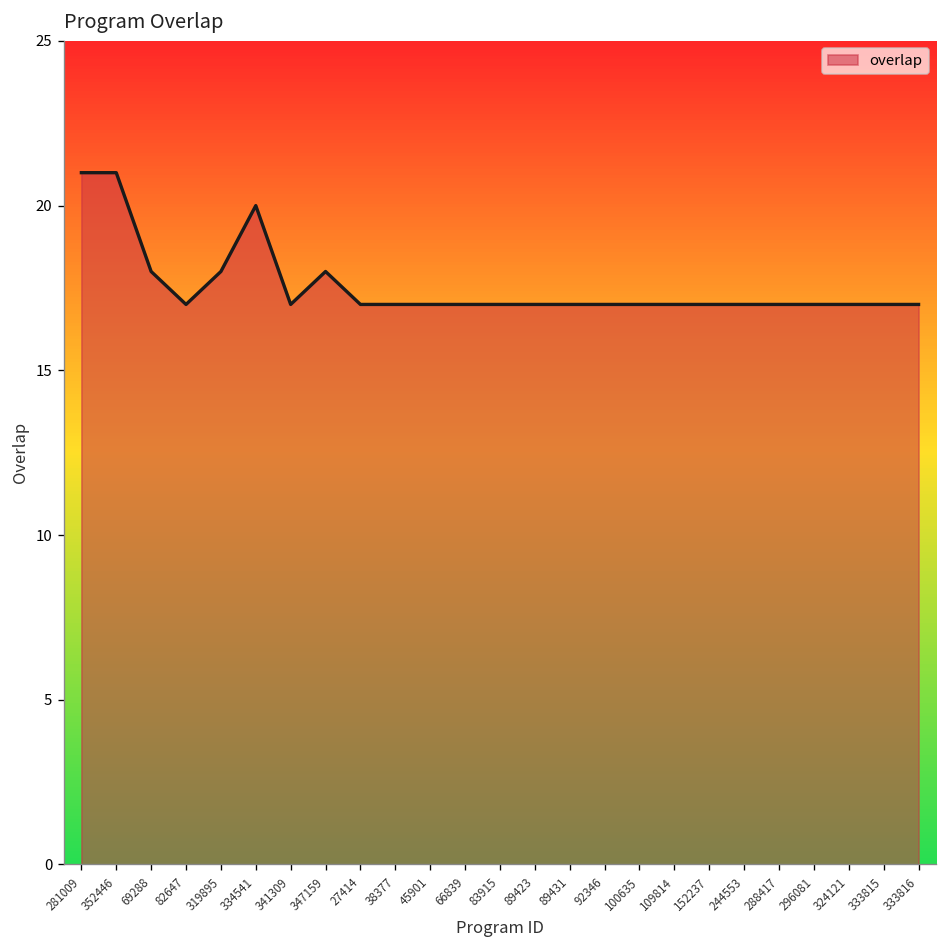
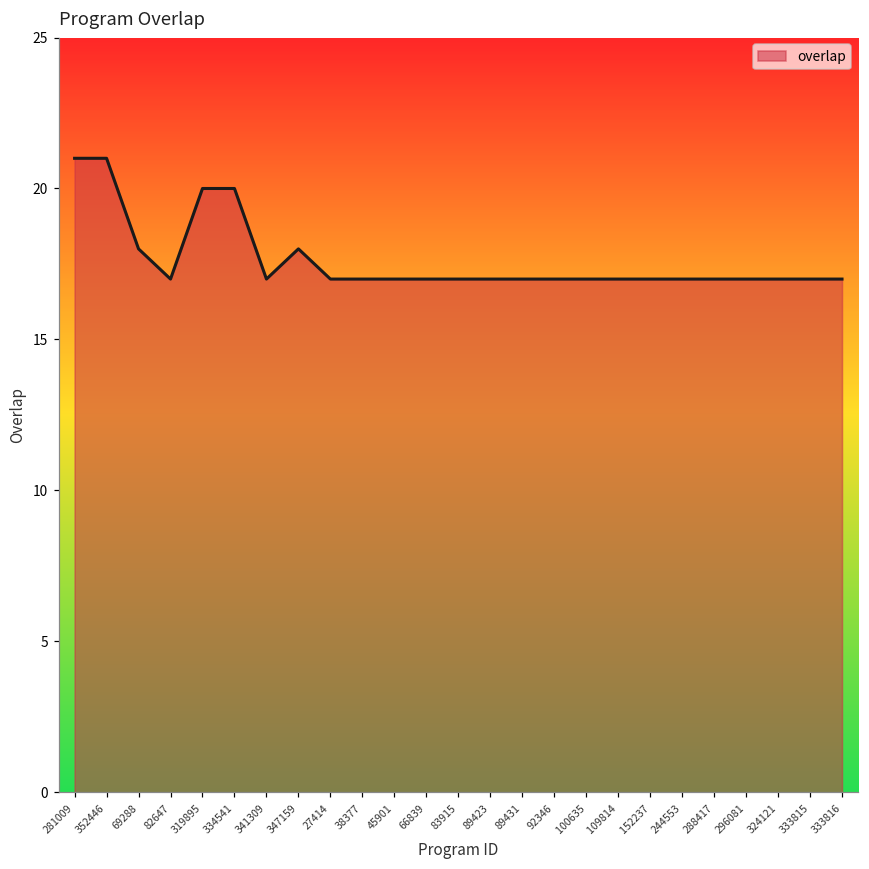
319895: 18 -> 20
